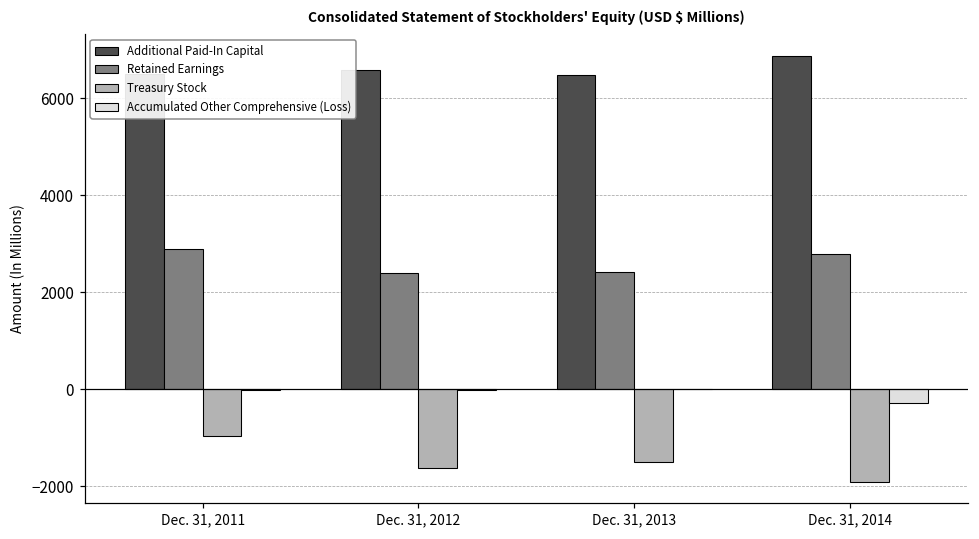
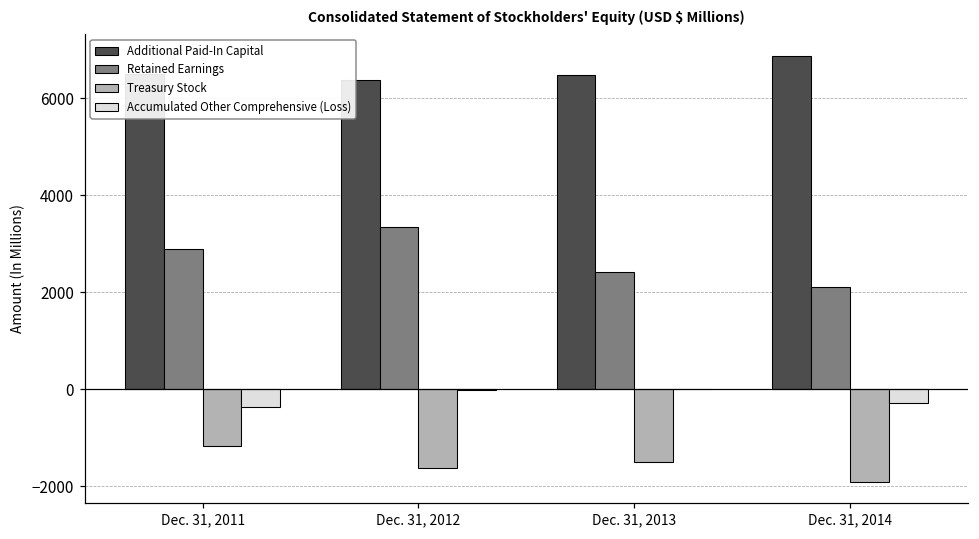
Treasury Stock, Dec. 31, 2011: -1000 -> -1200
Accumulated Other Comprehensive (Loss), Dec. 31, 2011: 0 -> -400
Additional Paid-In Capital, Dec. 31, 2012: 6600 -> 6400
Retained Earnings, Dec. 31, 2012: 2400 -> 3300
Retained Earnings, Dec. 31, 2014: 2800 -> 2100
